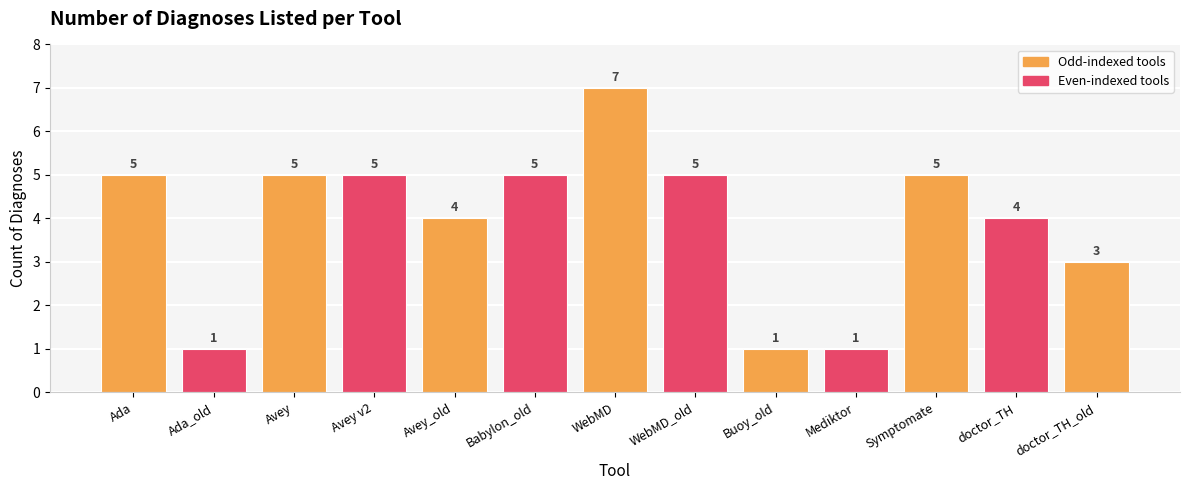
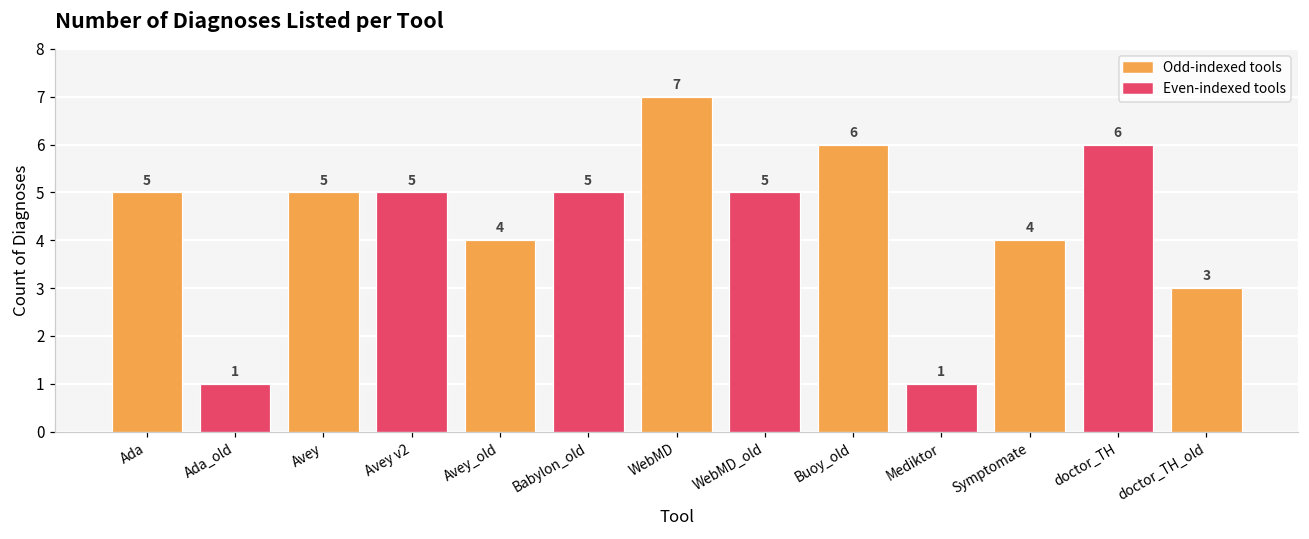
Buoy_old: 1 -> 6
Symptomate: 5 -> 4
doctor_TH: 4 -> 6
